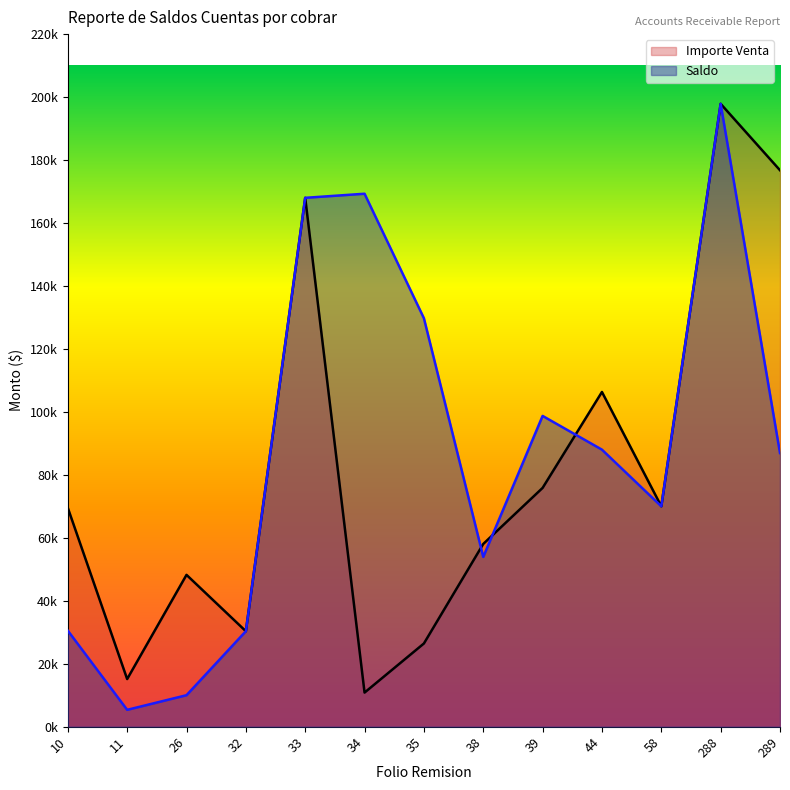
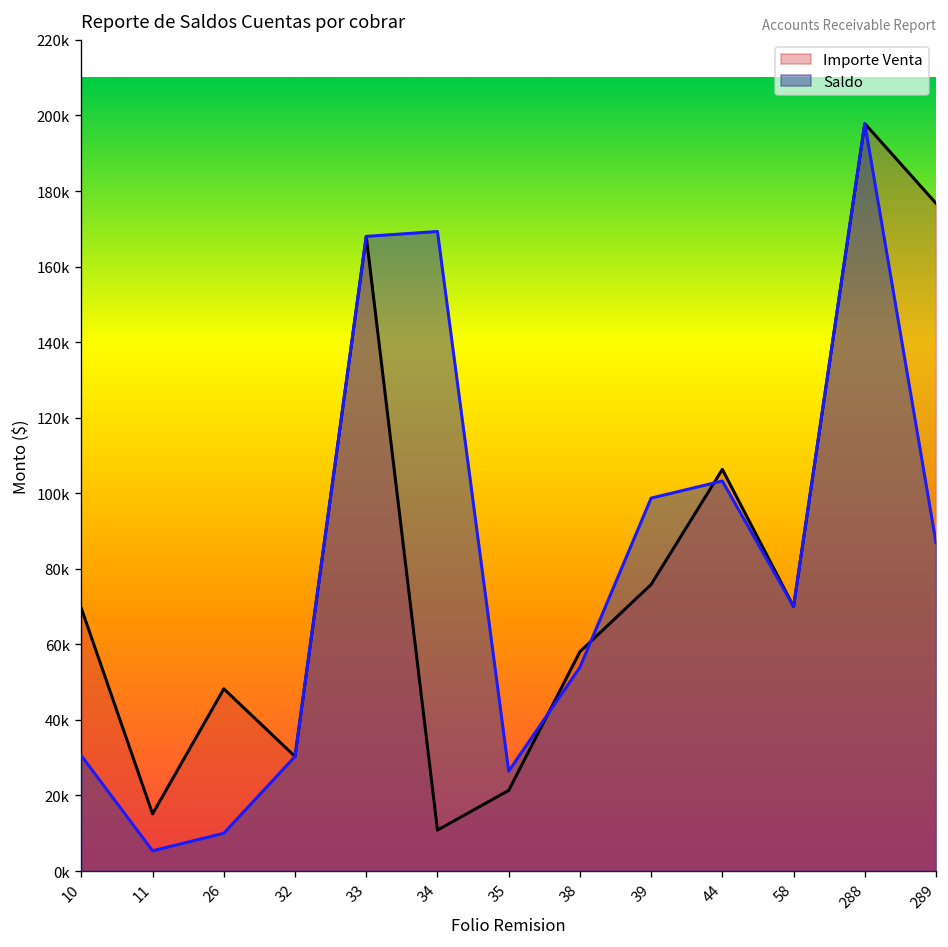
Importe Venta, 35: 26000 -> 21000
Saldo, 35: 130000 -> 26000
Saldo, 44: 88000 -> 103000
